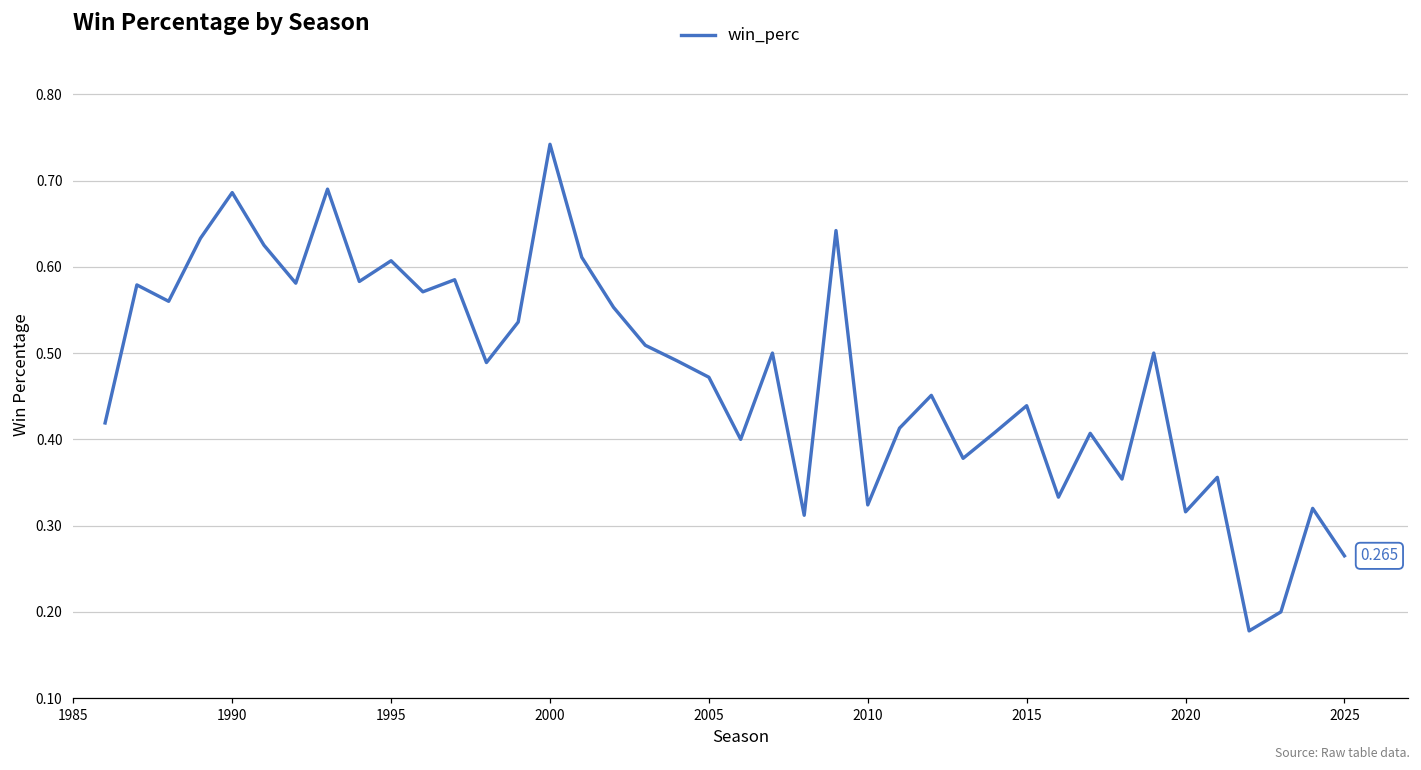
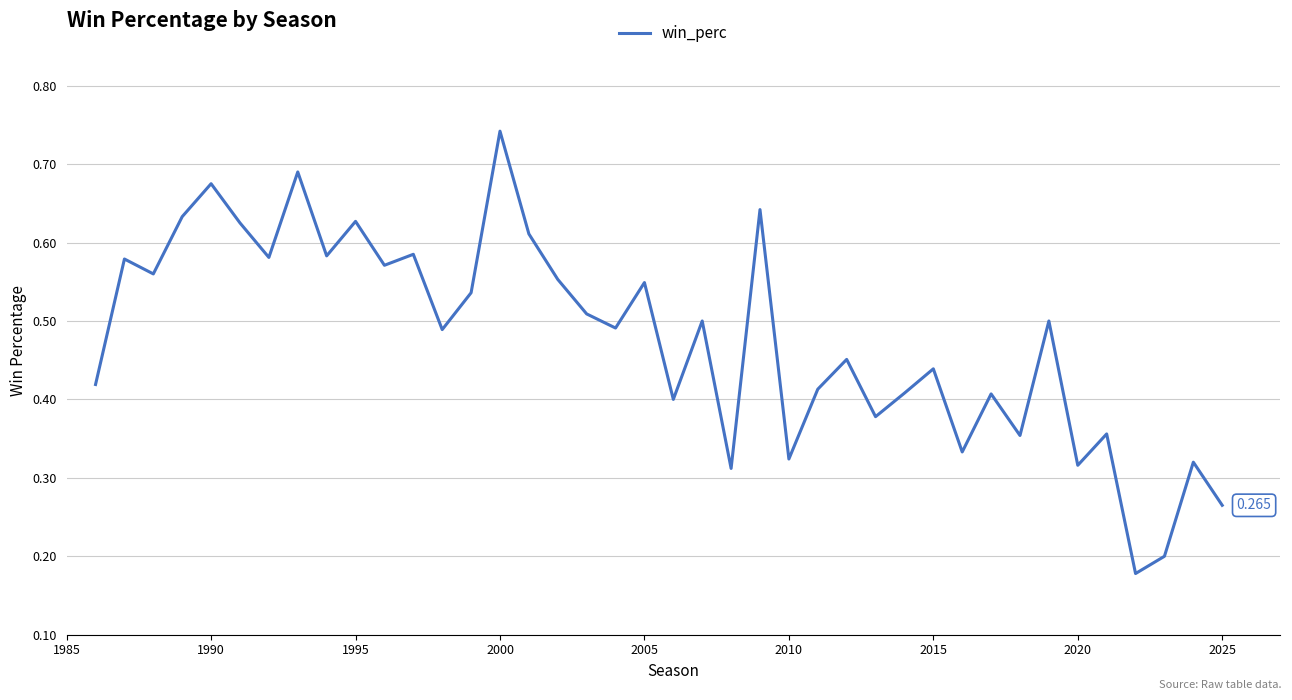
1990: 0.69 -> 0.68
1995: 0.61 -> 0.63
2005: 0.47 -> 0.55
